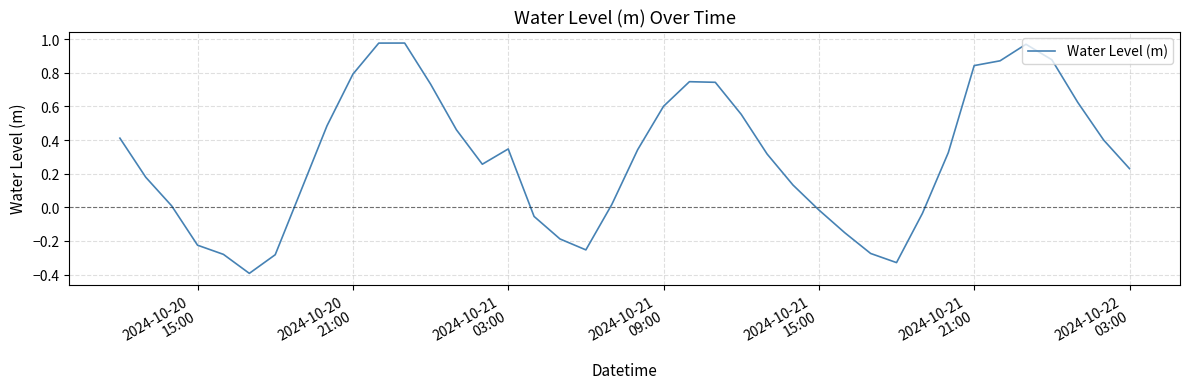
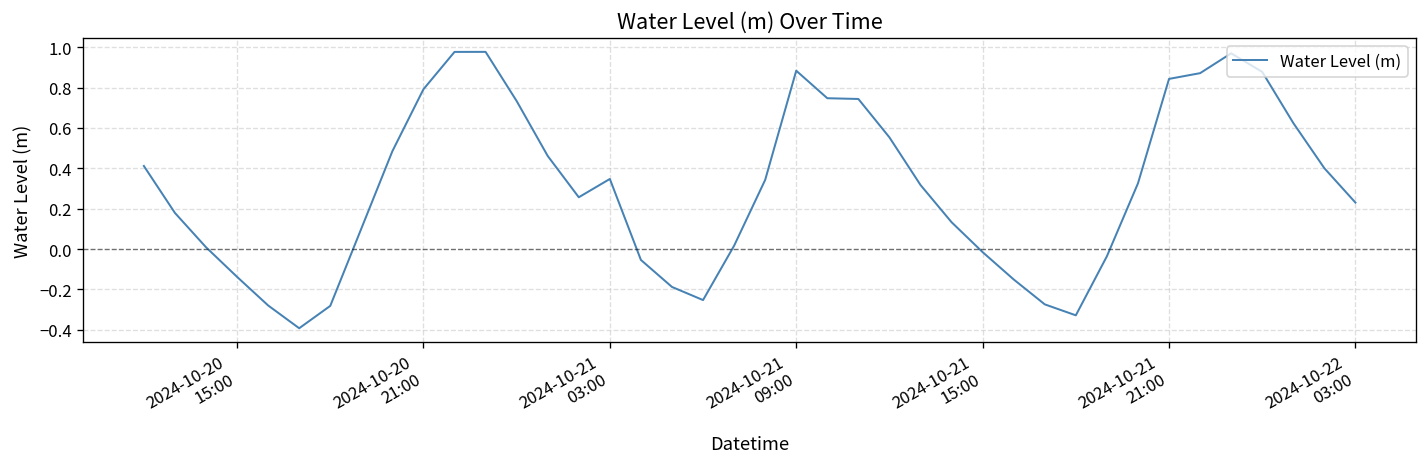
2024-10-20 15:00: -0.23 -> -0.14
2024-10-21 09:00: 0.60 -> 0.88
